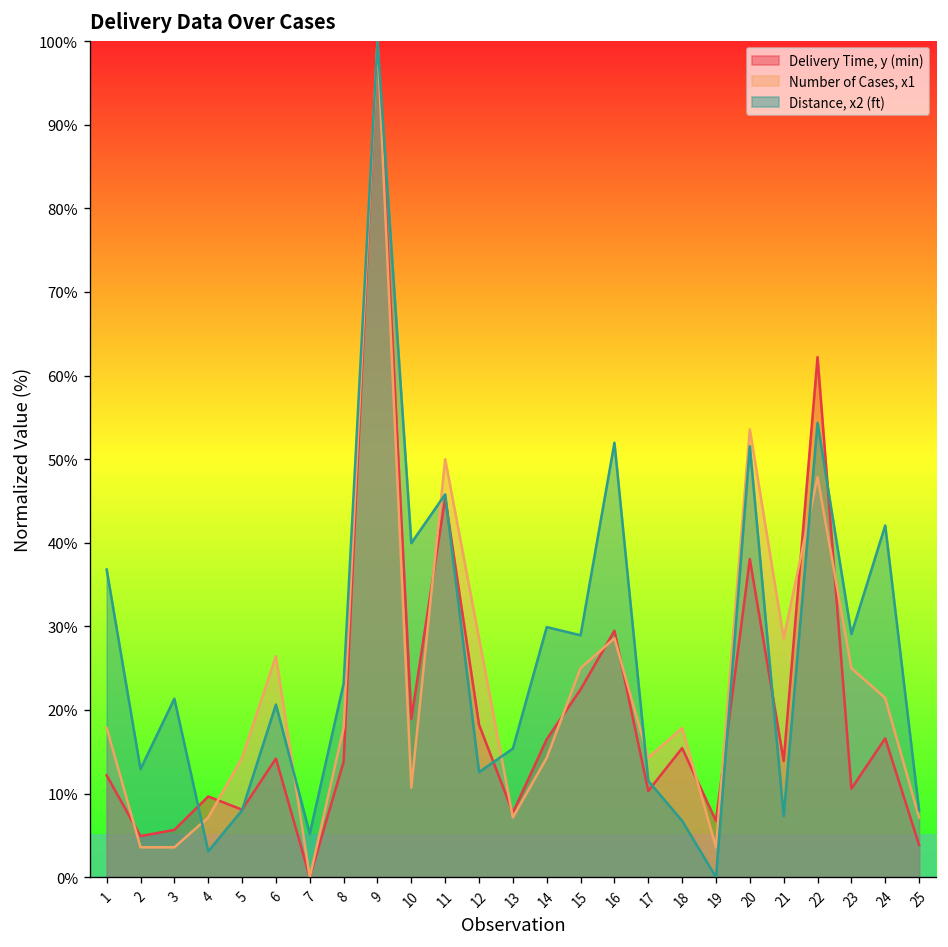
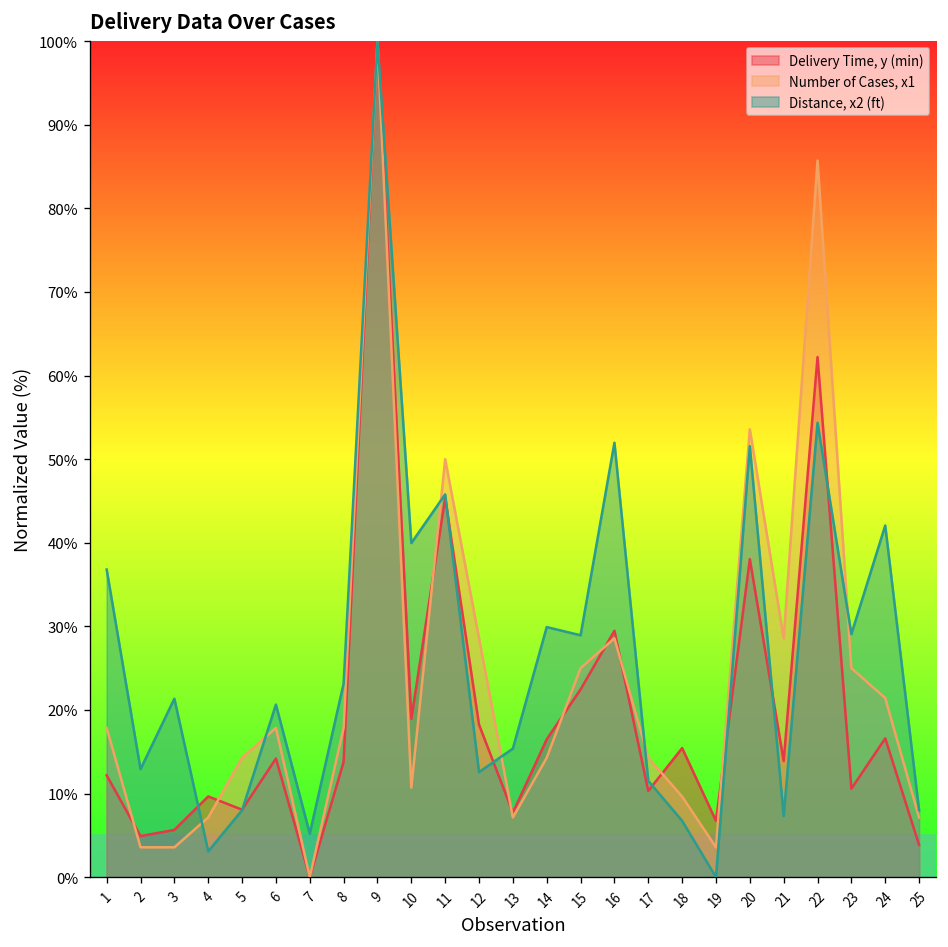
Number of Cases, x1, 6: 26% -> 18%
Number of Cases, x1, 18: 18% -> 10%
Number of Cases, x1, 22: 48% -> 86%
